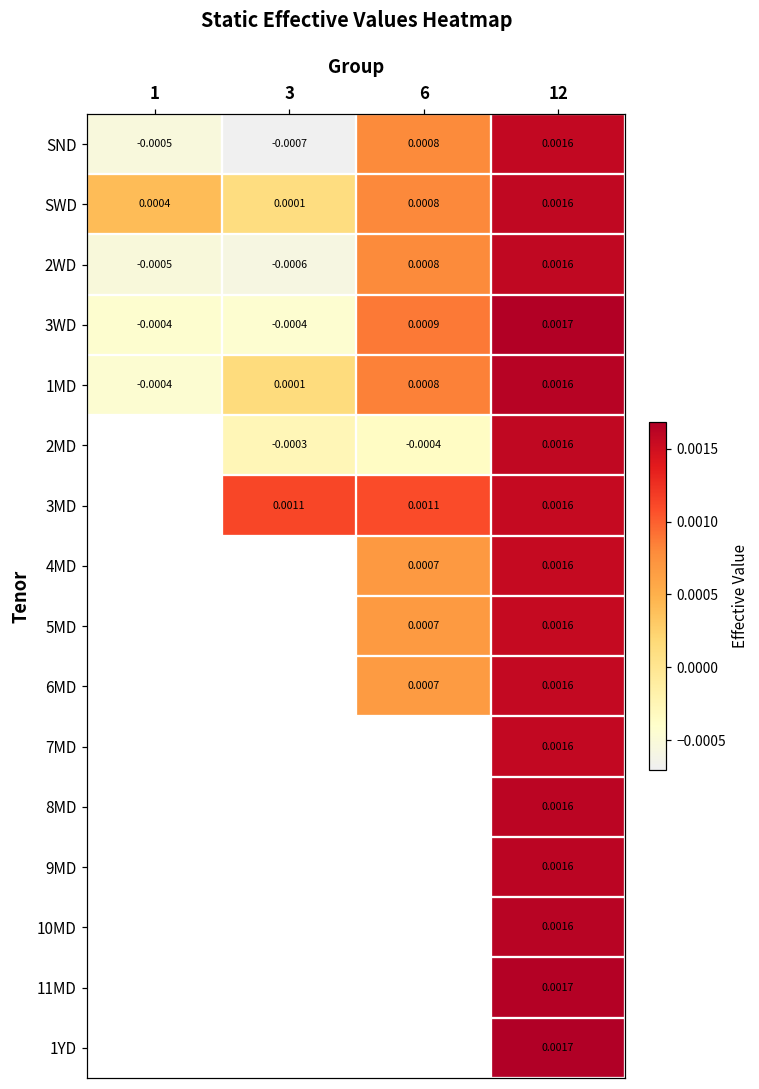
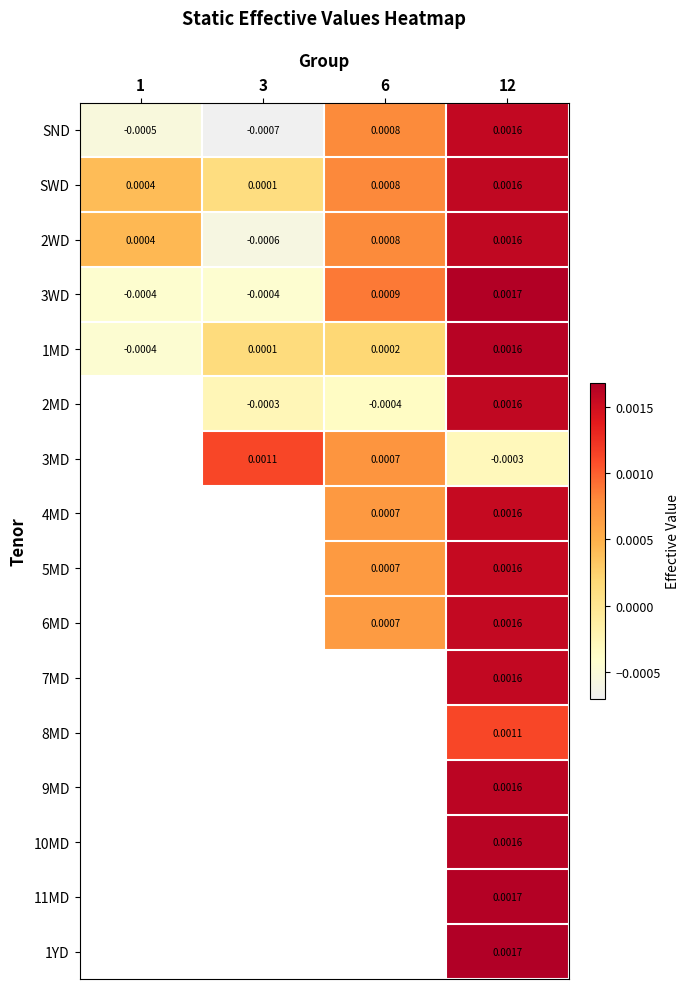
2WD, 1: -0.0005 -> 0.0004
1MD, 6: 0.0008 -> 0.0002
3MD, 6: 0.0011 -> 0.0007
3MD, 12: 0.0016 -> -0.0003
8MD, 12: 0.0016 -> 0.0011
